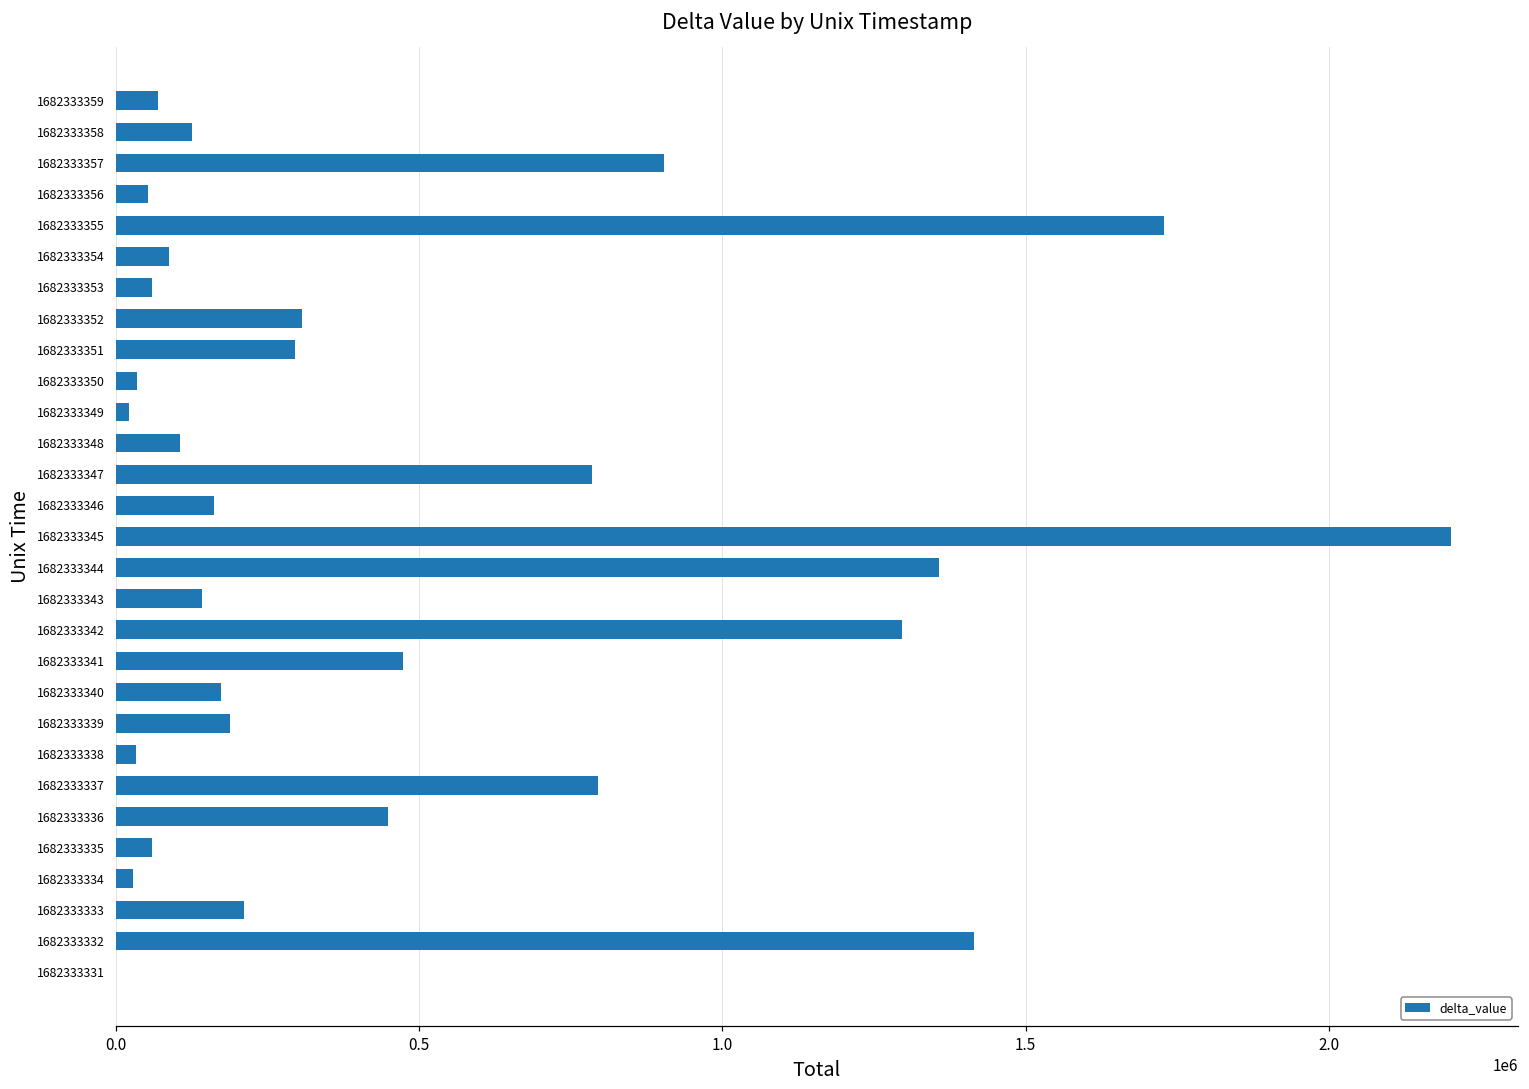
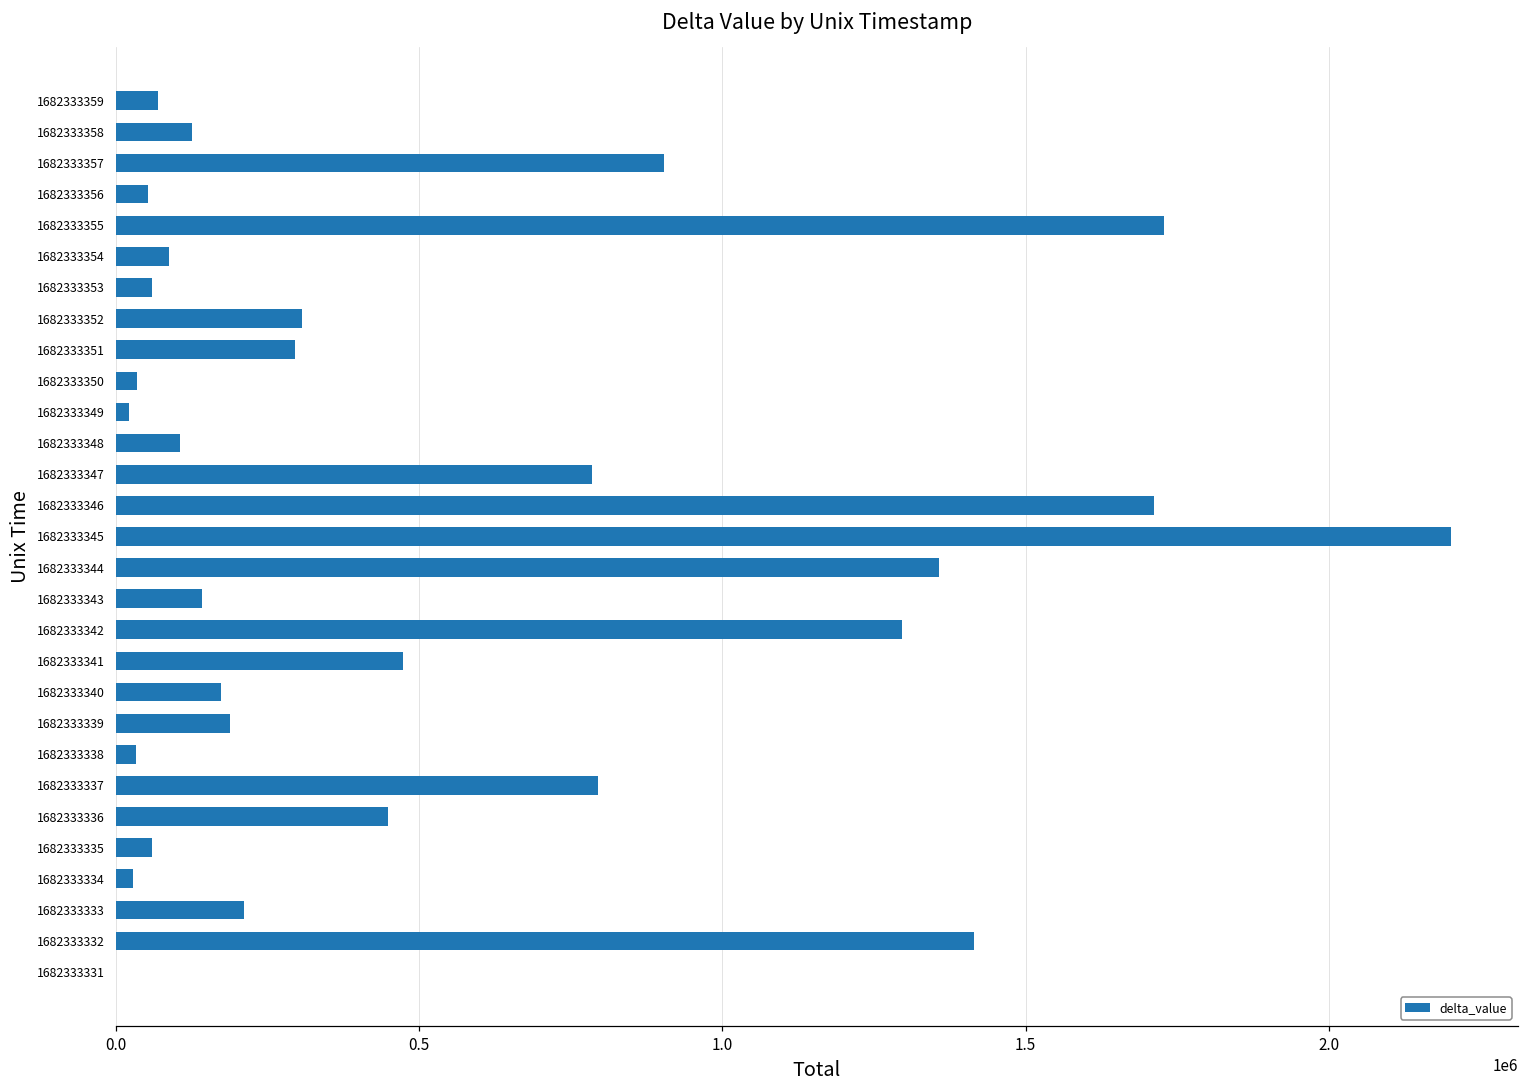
1682333346: 160000 -> 1710000
